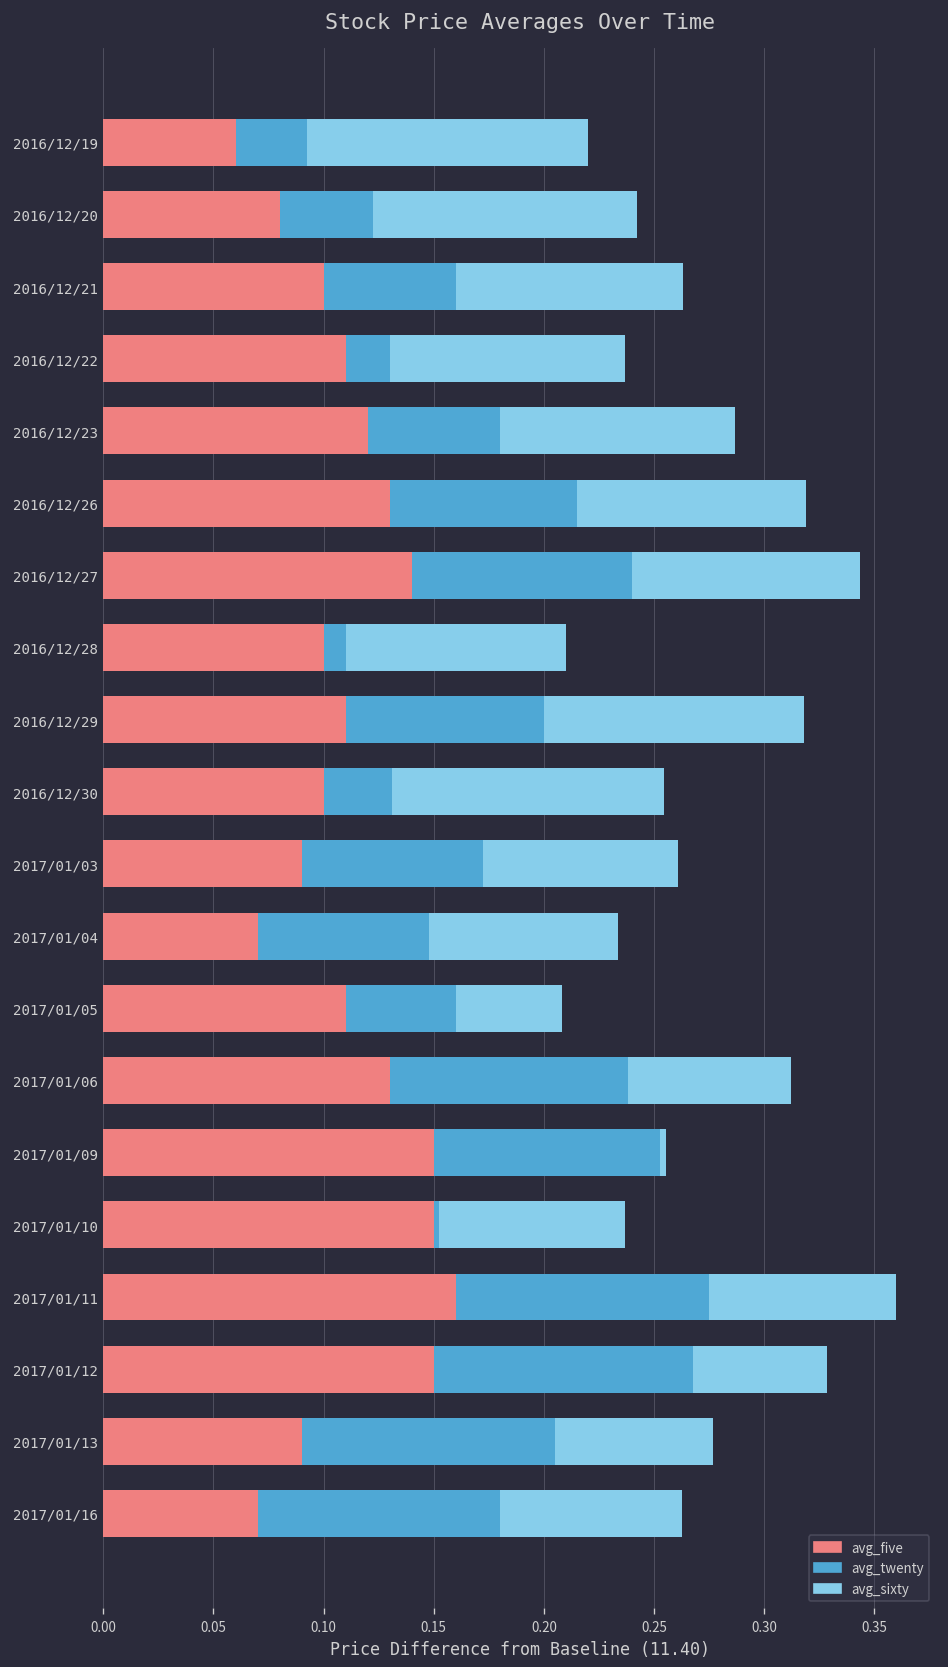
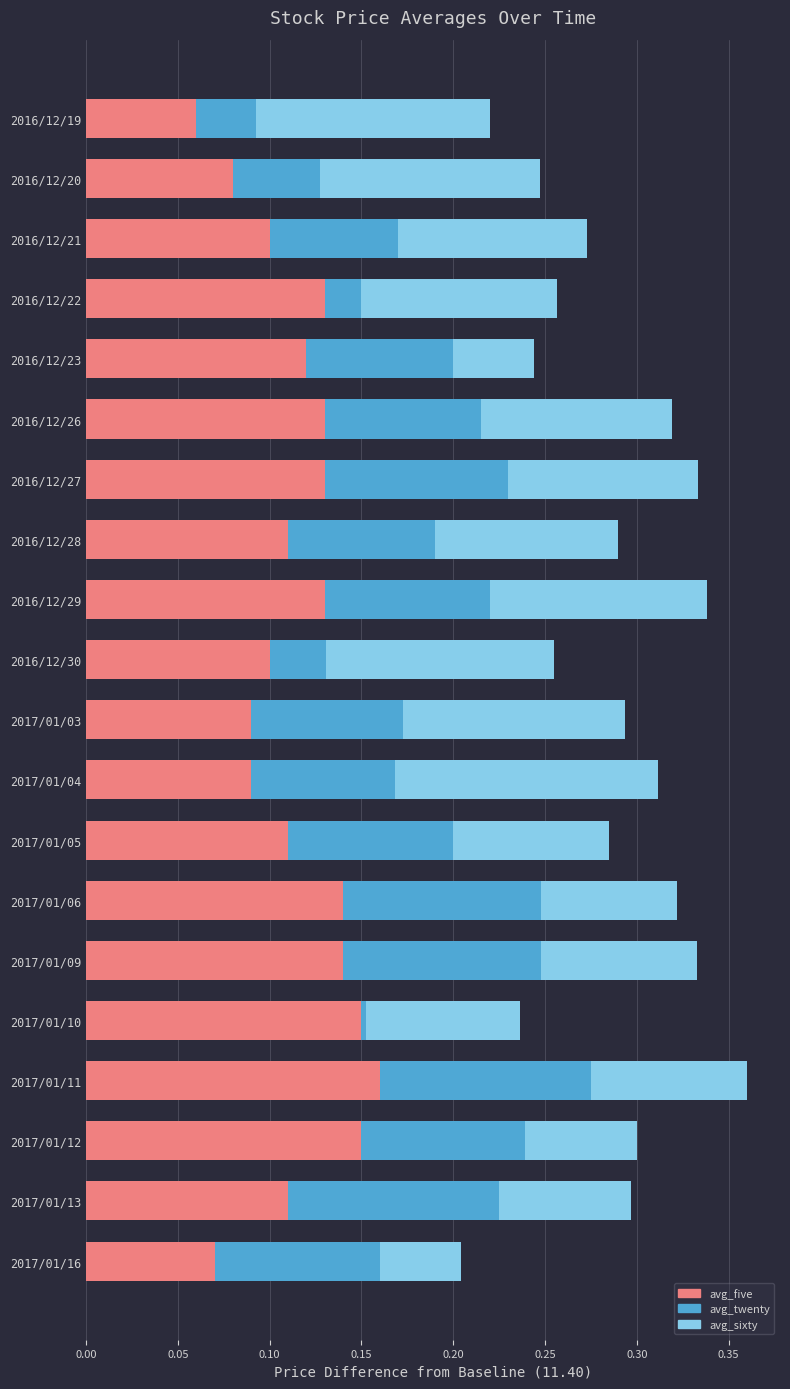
avg_twenty, 2016/12/20: 0.042 -> 0.047
avg_twenty, 2016/12/21: 0.060 -> 0.070
avg_five, 2016/12/22: 0.110 -> 0.130
avg_twenty, 2016/12/23: 0.060 -> 0.080
avg_sixty, 2016/12/23: 0.107 -> 0.044
avg_five, 2016/12/27: 0.140 -> 0.130
avg_five, 2016/12/28: 0.100 -> 0.110
avg_twenty, 2016/12/28: 0.010 -> 0.080
avg_five, 2016/12/29: 0.110 -> 0.130
avg_sixty, 2017/01/03: 0.088 -> 0.121
avg_five, 2017/01/04: 0.070 -> 0.090
avg_sixty, 2017/01/04: 0.086 -> 0.144
avg_twenty, 2017/01/05: 0.050 -> 0.090
avg_sixty, 2017/01/05: 0.048 -> 0.085
avg_five, 2017/01/06: 0.130 -> 0.140
avg_five, 2017/01/09: 0.150 -> 0.140
avg_twenty, 2017/01/09: 0.102 -> 0.108
avg_sixty, 2017/01/09: 0.003 -> 0.085
avg_twenty, 2017/01/12: 0.117 -> 0.089
avg_five, 2017/01/13: 0.090 -> 0.110
avg_twenty, 2017/01/16: 0.110 -> 0.090
avg_sixty, 2017/01/16: 0.082 -> 0.044
